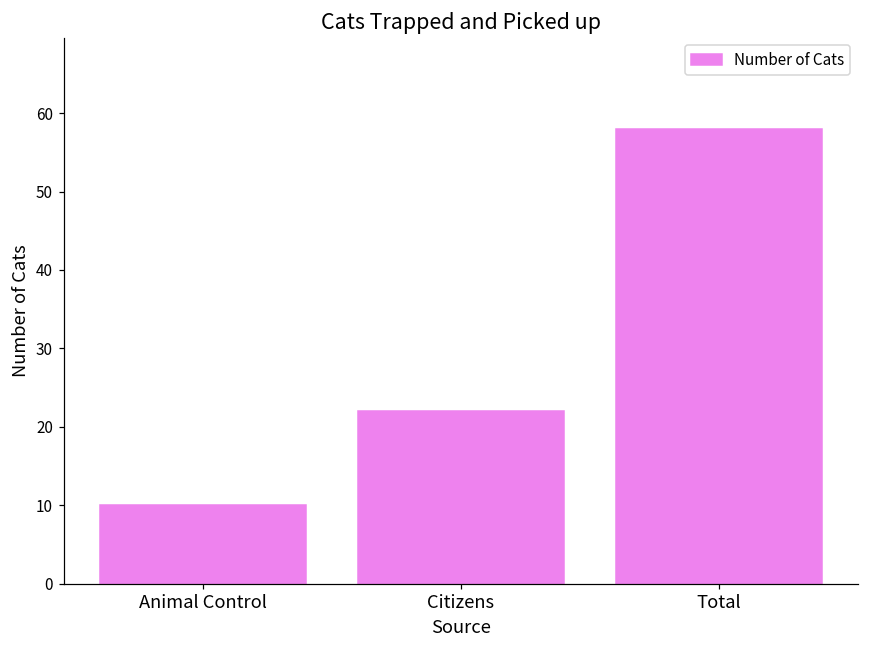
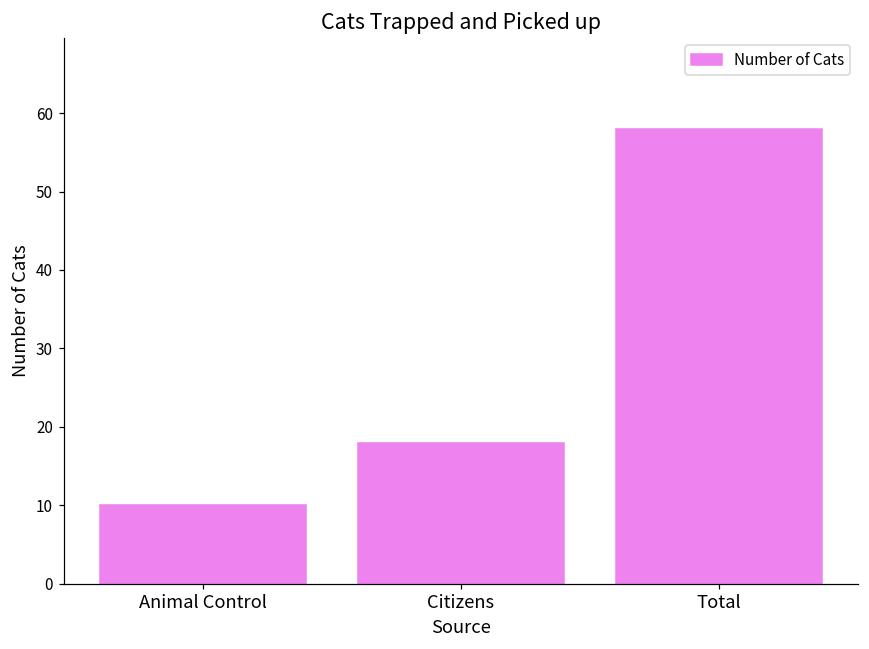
Citizens: 22 -> 18
